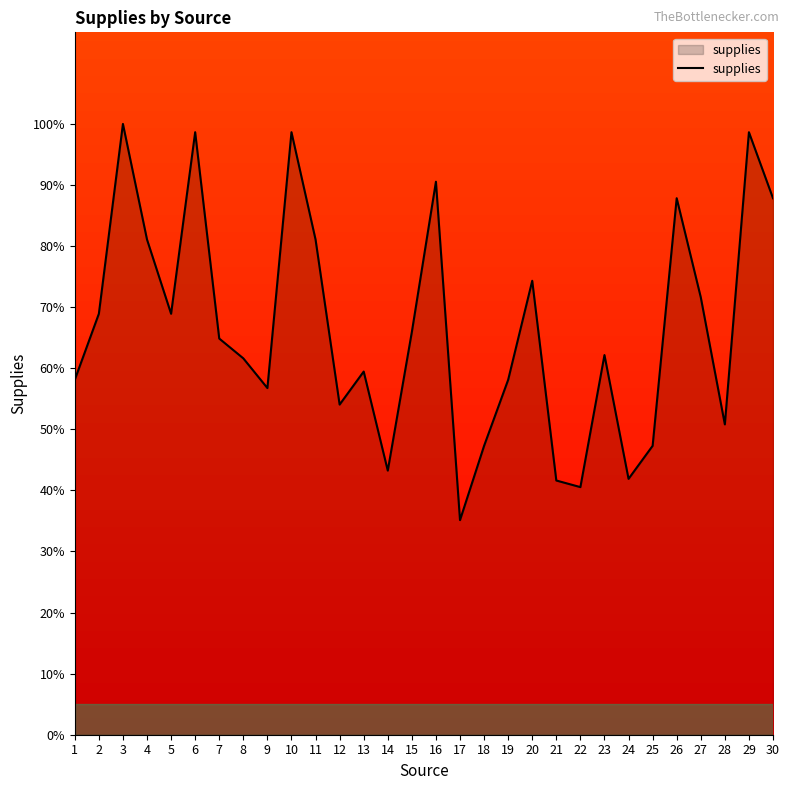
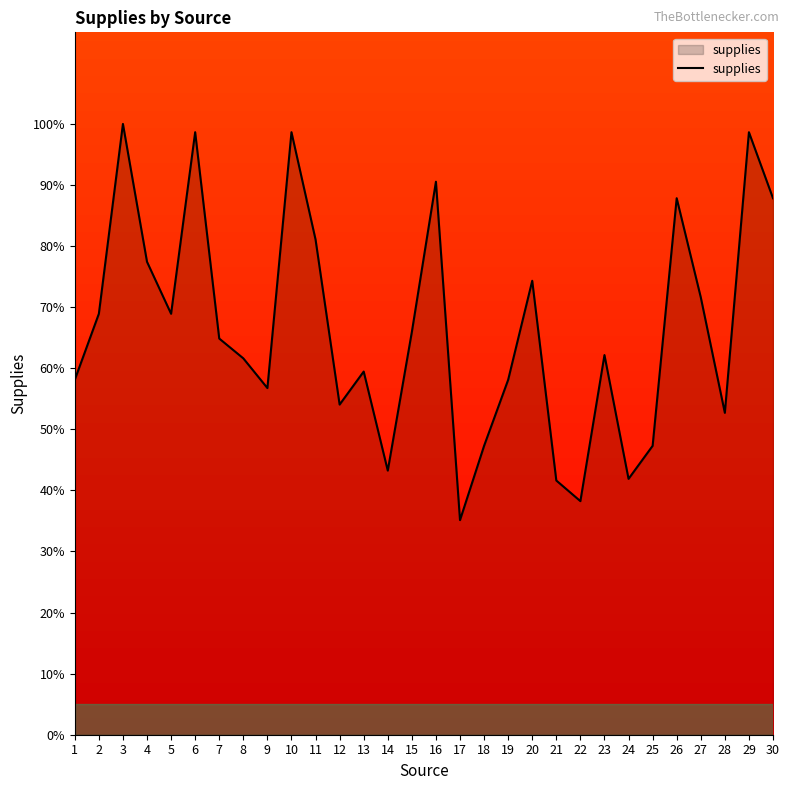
4: 81% -> 77%
22: 41% -> 38%
28: 51% -> 53%
